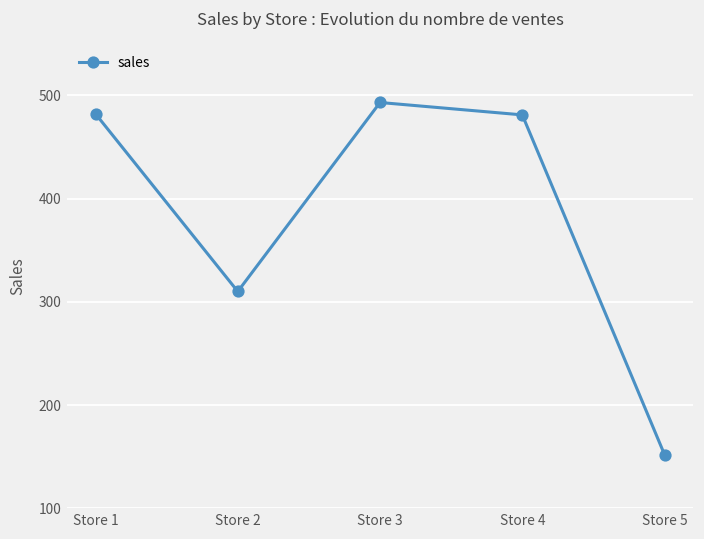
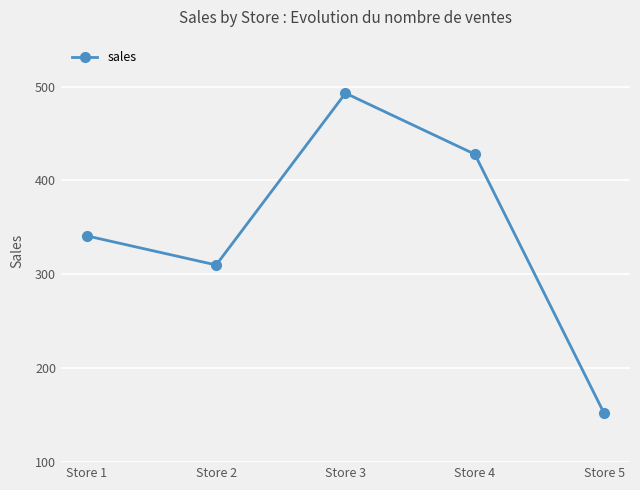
Store 1: 480 -> 340
Store 4: 480 -> 430
